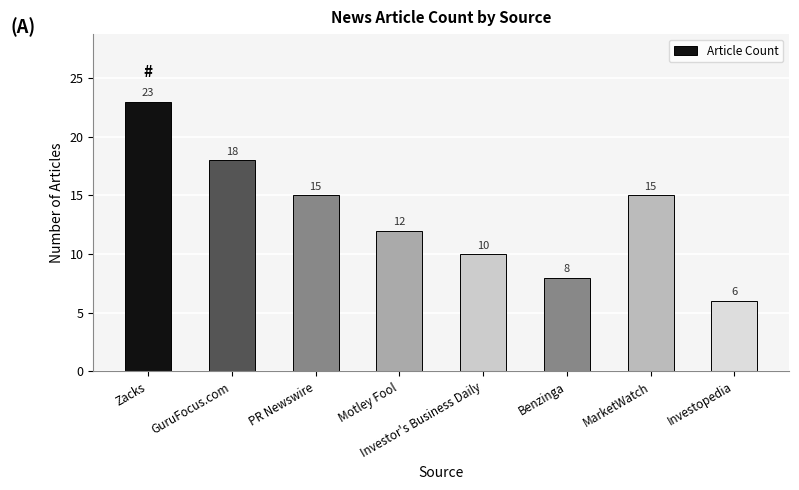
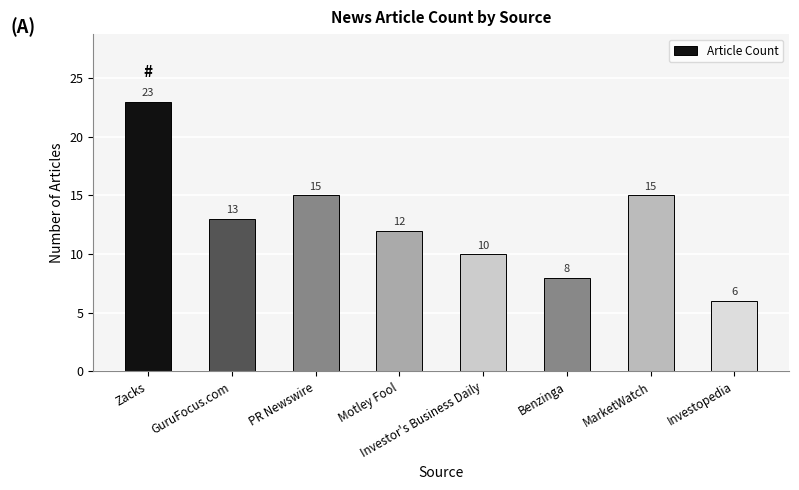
GuruFocus.com: 18 -> 13
